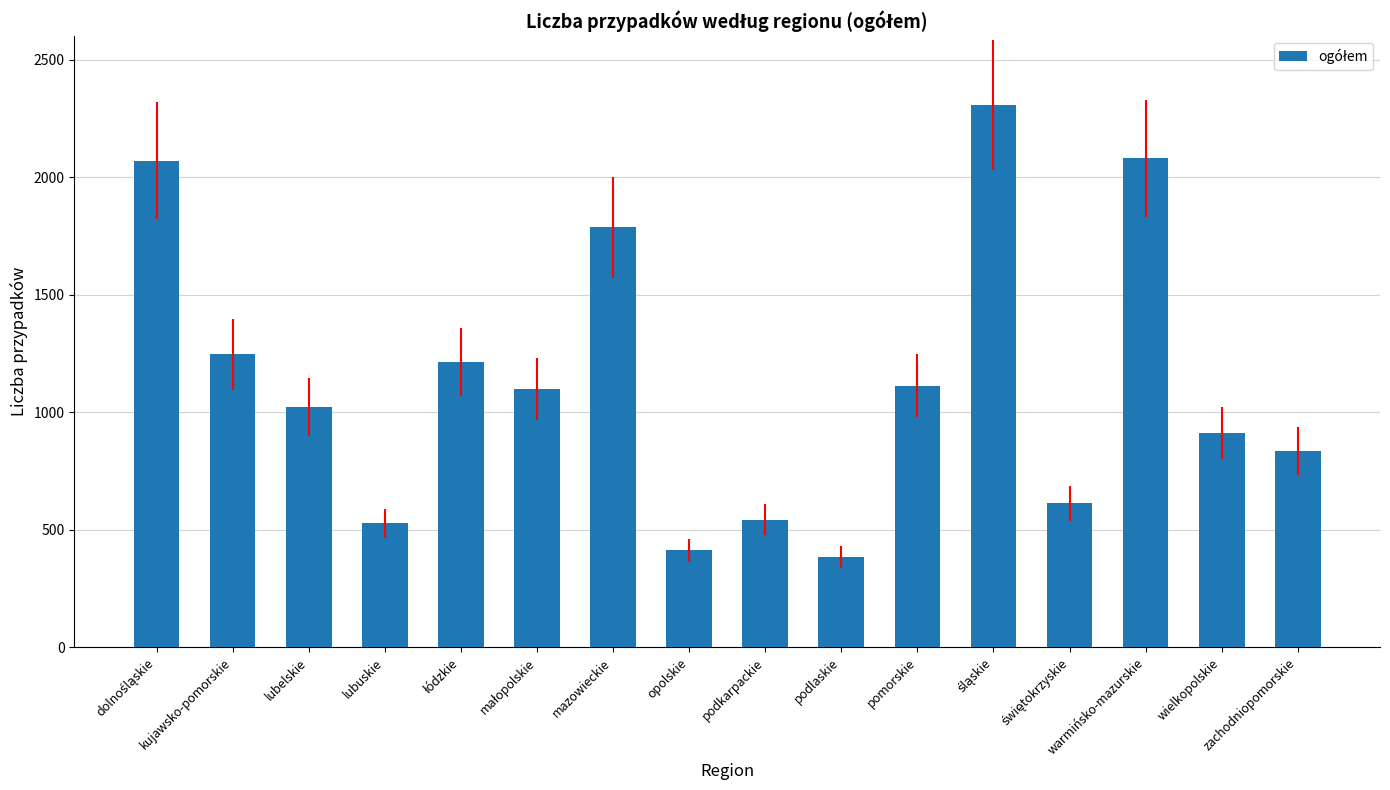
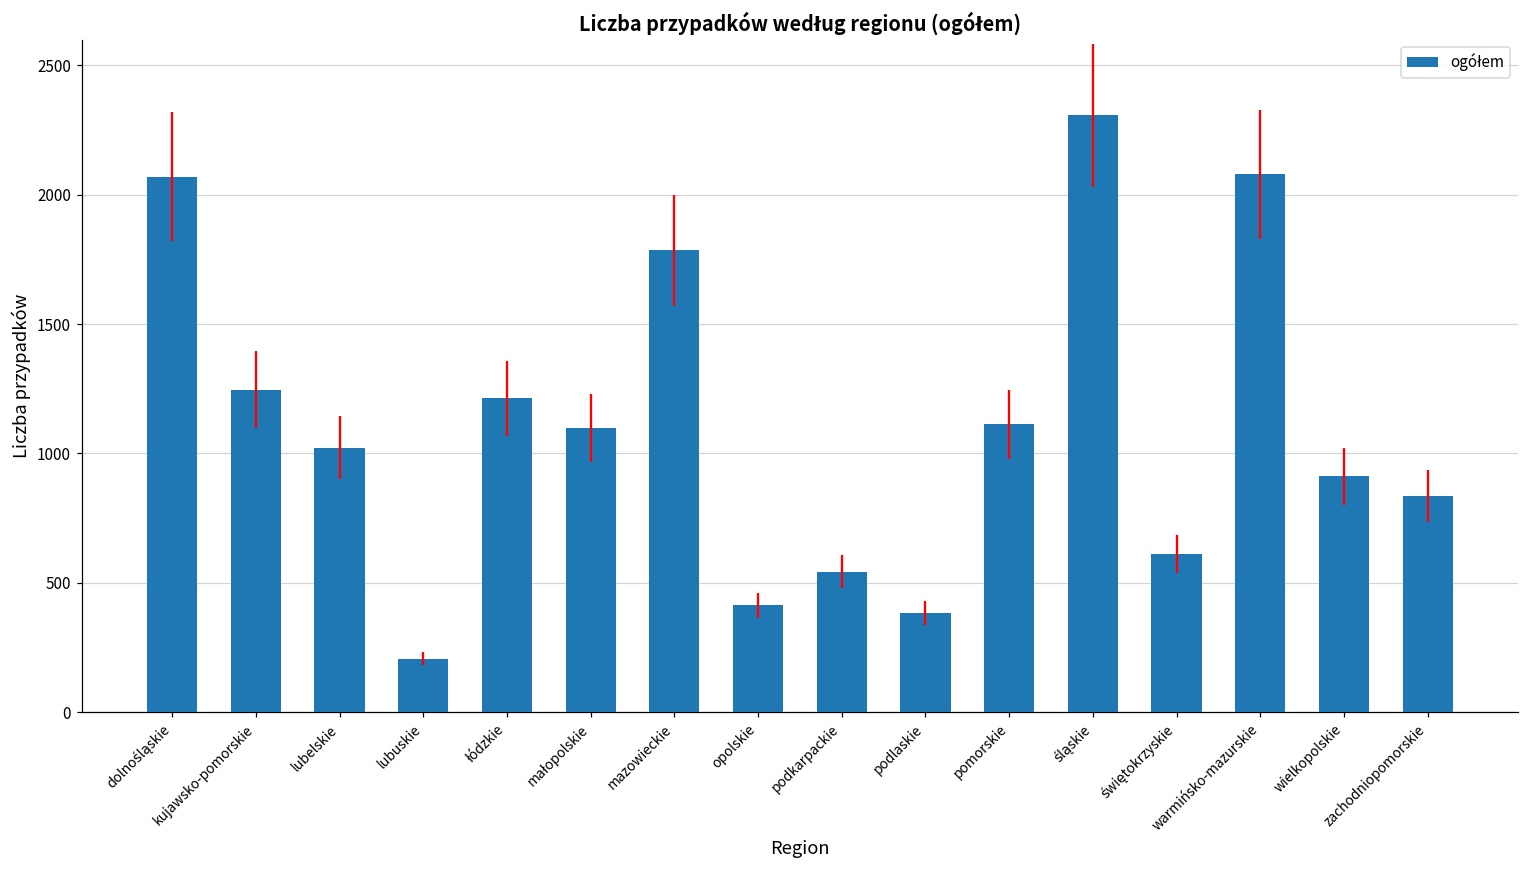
lubuskie: 530 -> 210
